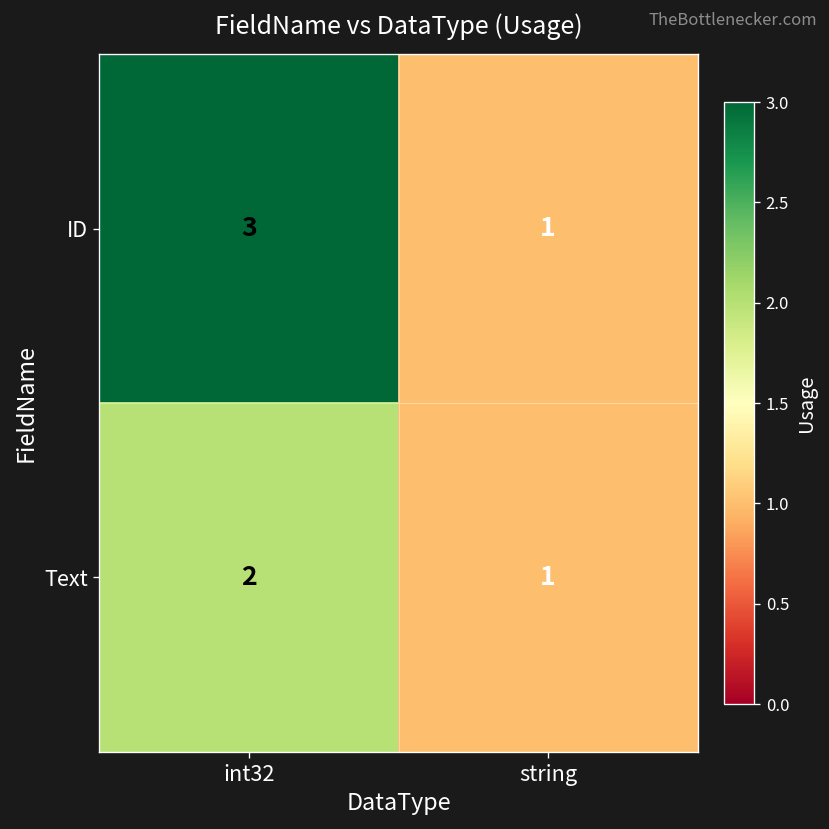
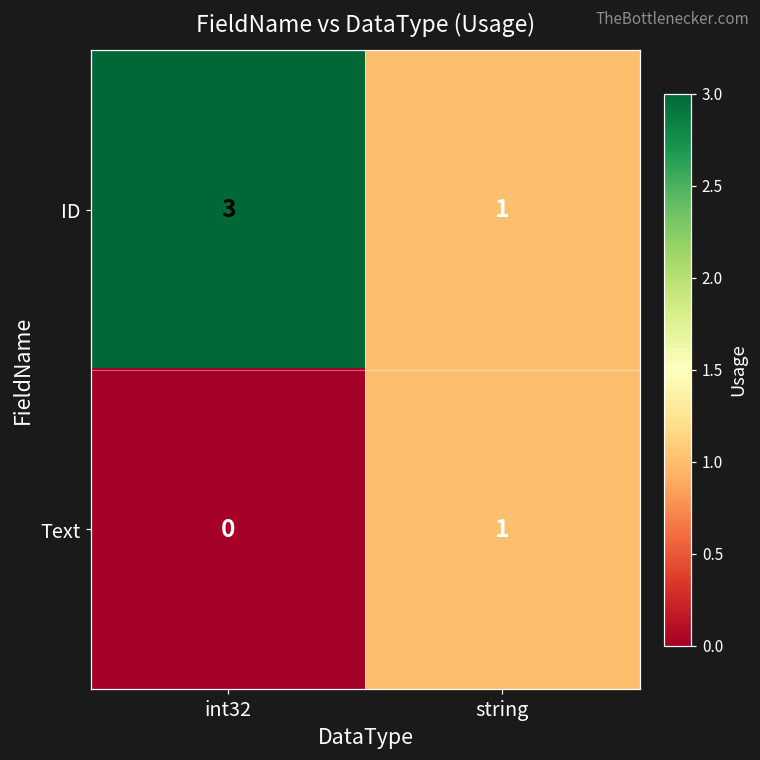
Text, int32: 2 -> 0
